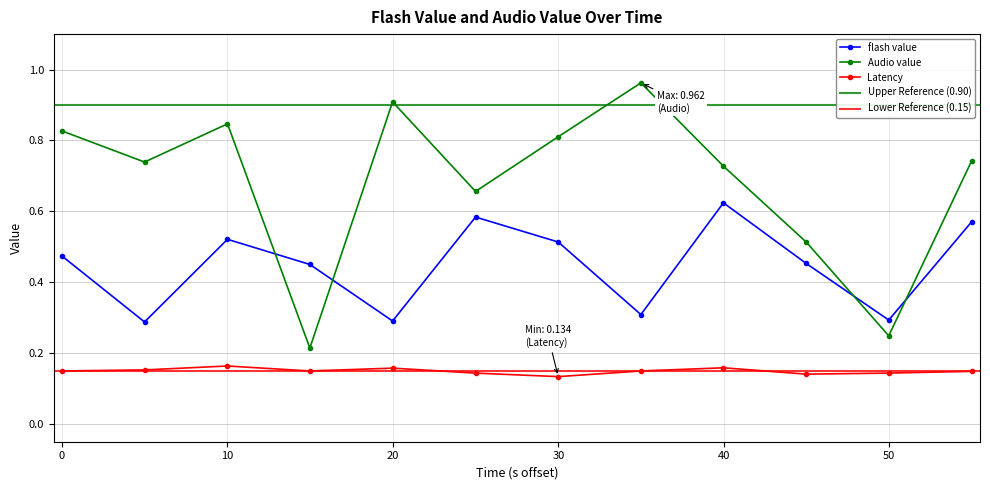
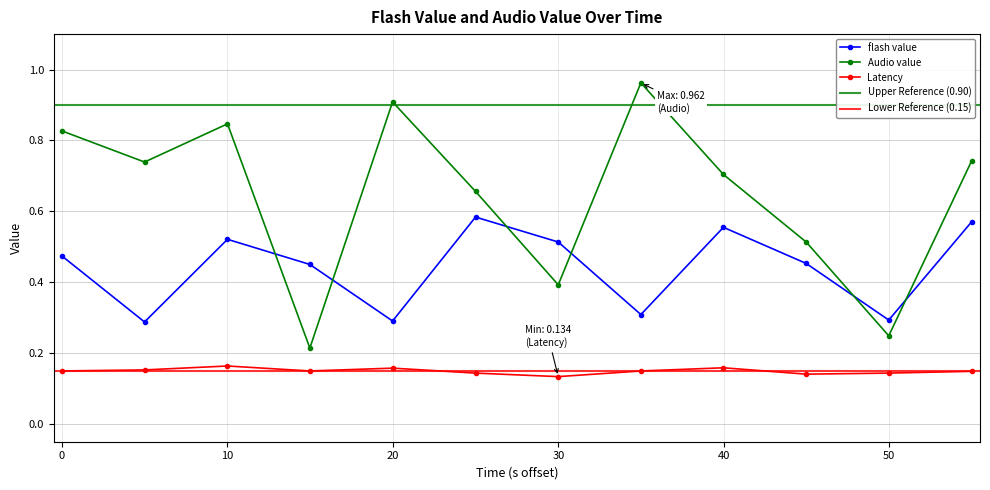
Audio value, 30: 0.81 -> 0.39
flash value, 40: 0.62 -> 0.55
Audio value, 40: 0.73 -> 0.70
